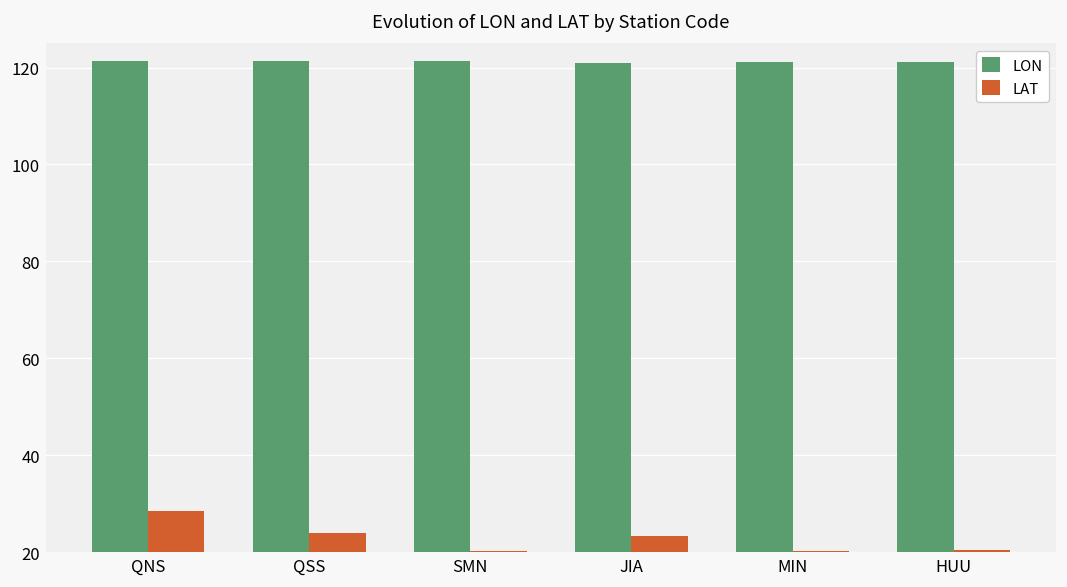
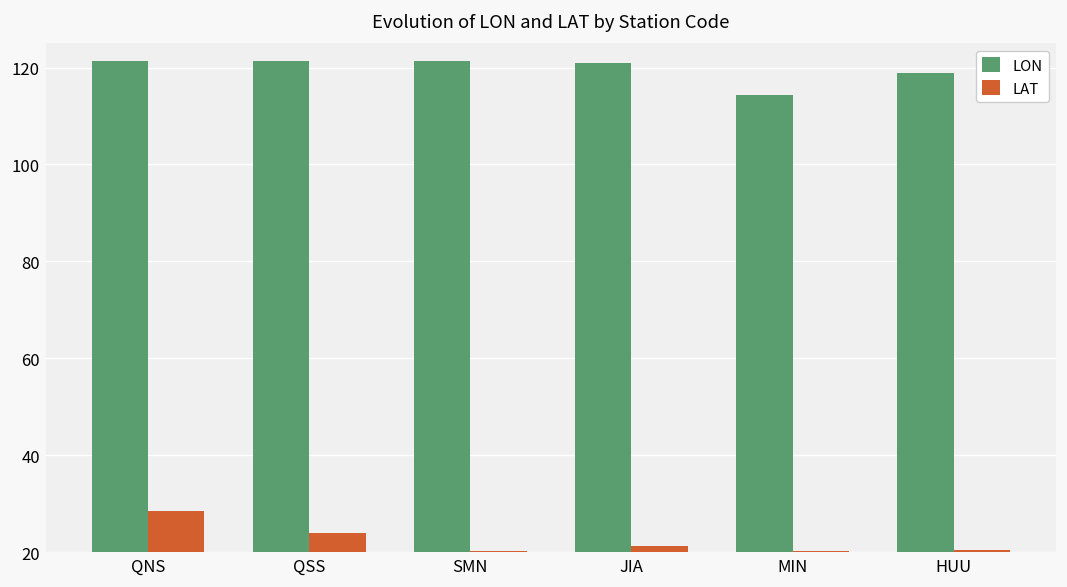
LAT, JIA: 23 -> 21
LON, MIN: 121 -> 114
LON, HUU: 121 -> 119
